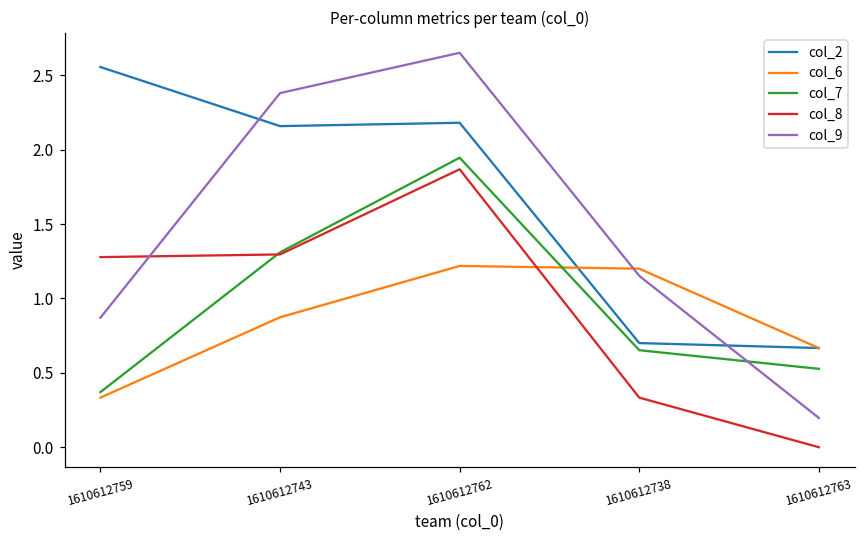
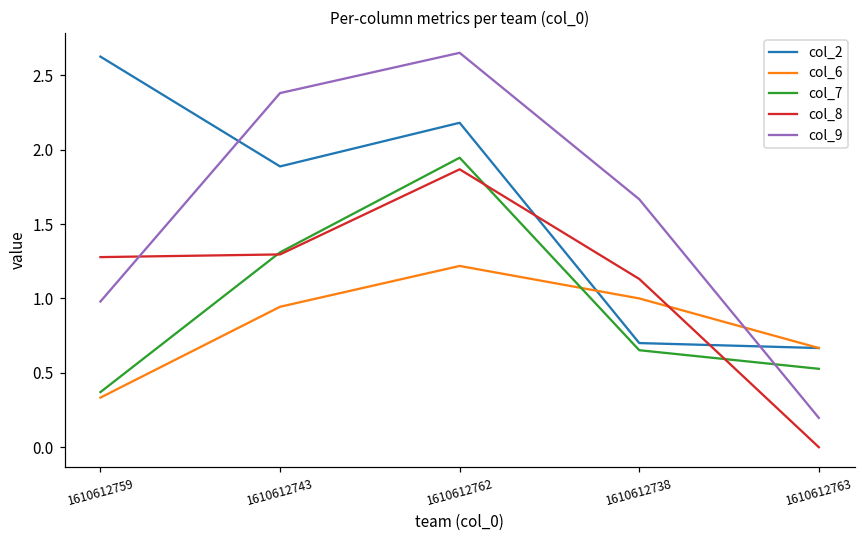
col_2, 1610612759: 2.56 -> 2.63
col_9, 1610612759: 0.87 -> 0.98
col_2, 1610612743: 2.16 -> 1.89
col_6, 1610612743: 0.87 -> 0.94
col_6, 1610612738: 1.2 -> 1.0
col_8, 1610612738: 0.33 -> 1.13
col_9, 1610612738: 1.15 -> 1.67
